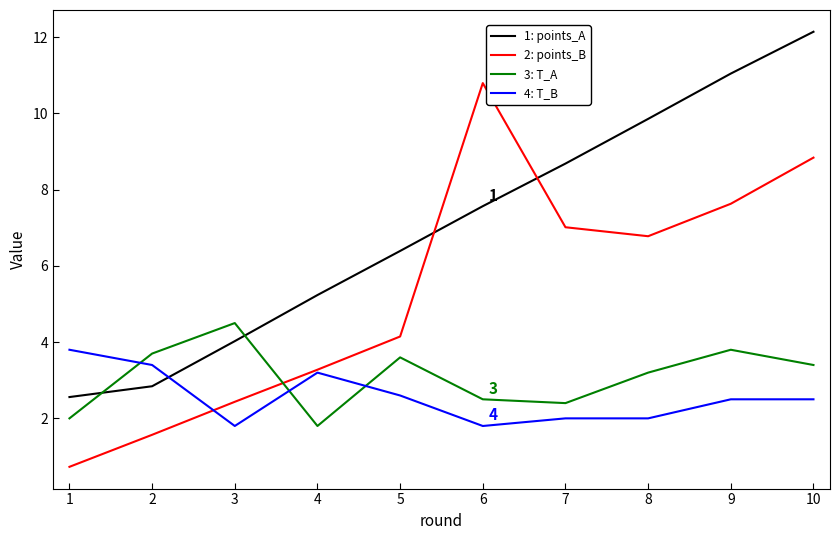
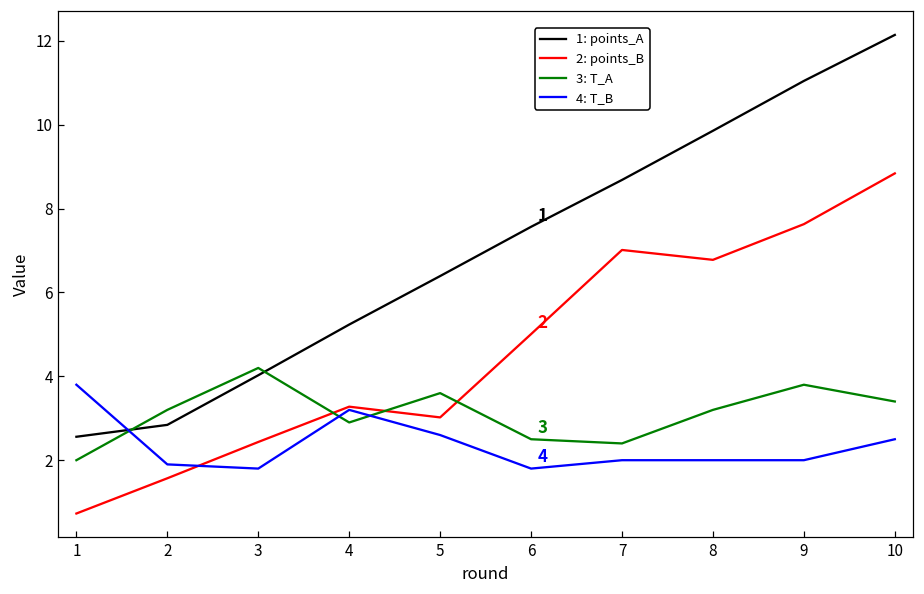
3: T_A, 2: 3.7 -> 3.2
4: T_B, 2: 3.4 -> 1.9
3: T_A, 3: 4.5 -> 4.2
3: T_A, 4: 1.8 -> 2.9
2: points_B, 5: 4.1 -> 3.0
2: points_B, 6: 10.8 -> 5.0
4: T_B, 9: 2.5 -> 2.0
